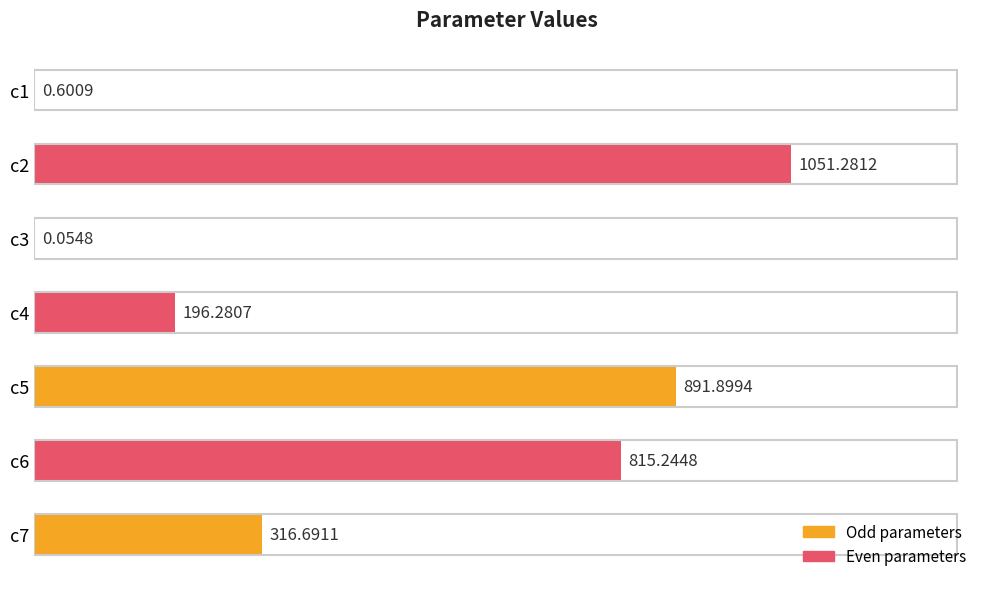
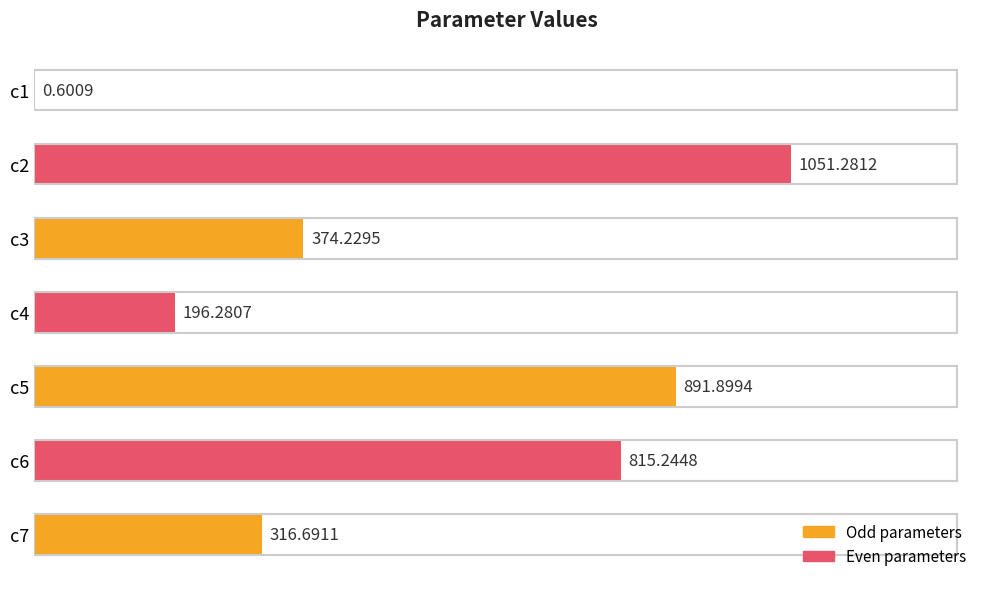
c3: 0.0548 -> 374.2295
